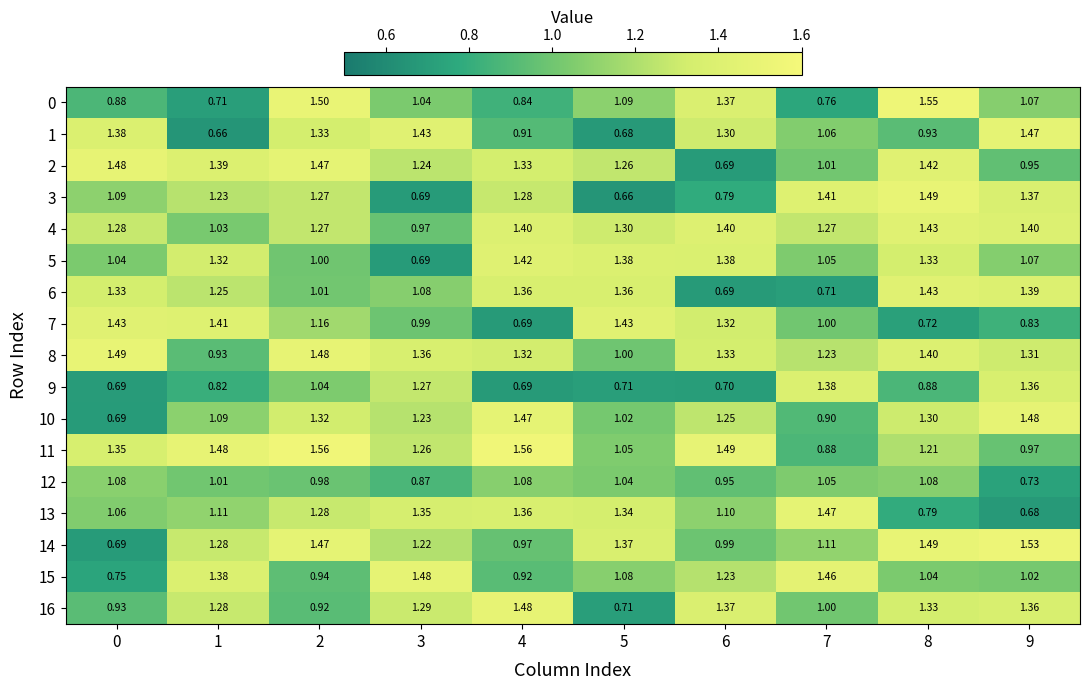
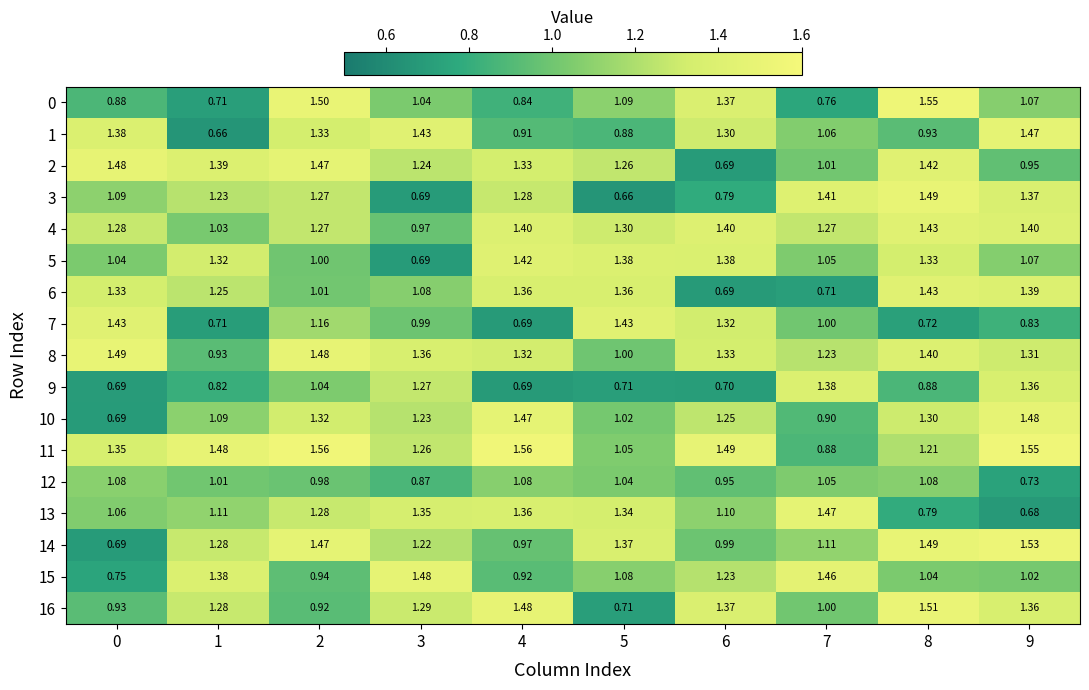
1, 5: 0.68 -> 0.88
7, 1: 1.41 -> 0.71
11, 9: 0.97 -> 1.55
16, 8: 1.33 -> 1.51
